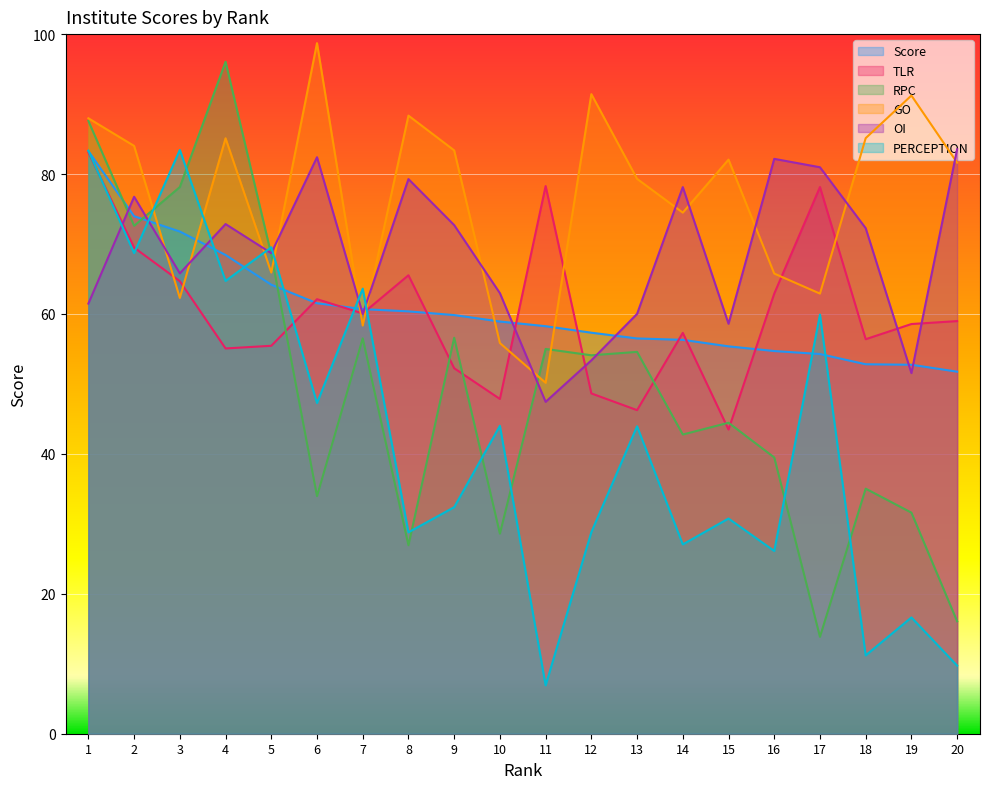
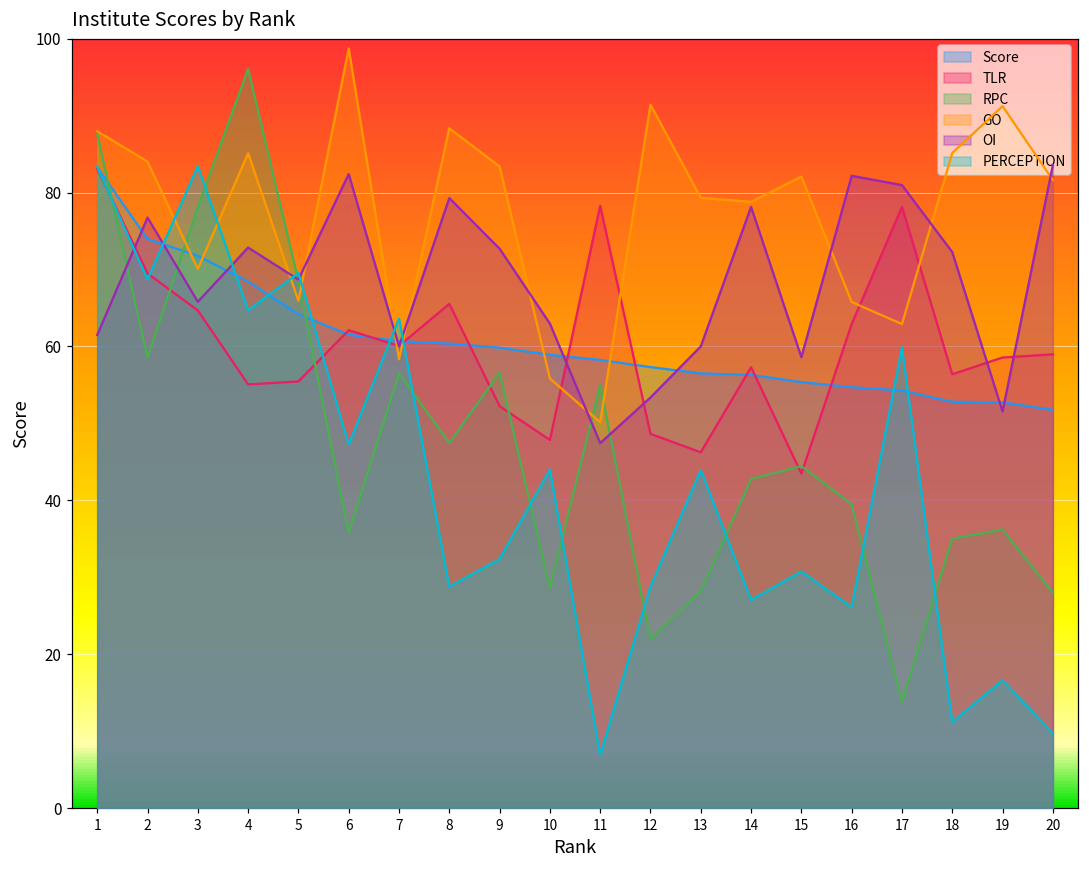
RPC, 2: 73 -> 59
GO, 3: 62 -> 70
RPC, 6: 34 -> 36
RPC, 8: 27 -> 47
RPC, 12: 54 -> 22
RPC, 13: 55 -> 28
GO, 14: 74 -> 79
RPC, 19: 32 -> 36
RPC, 20: 16 -> 28
